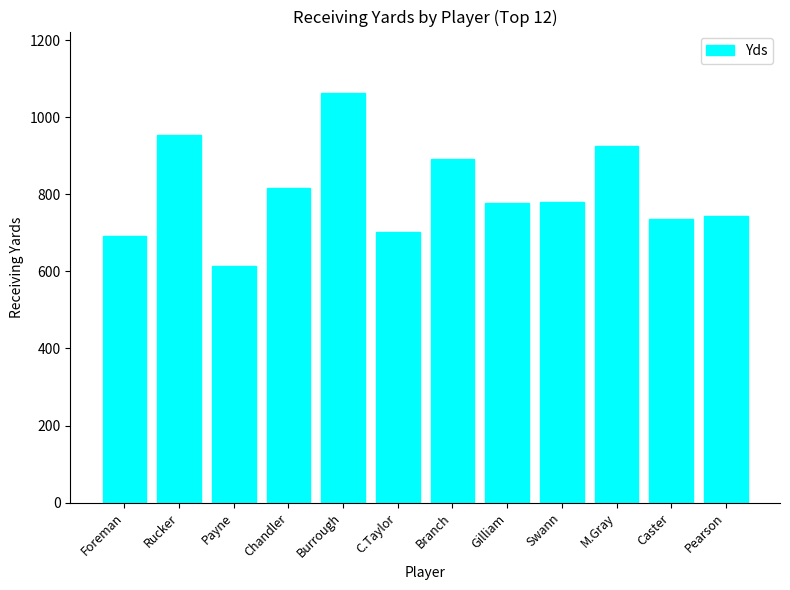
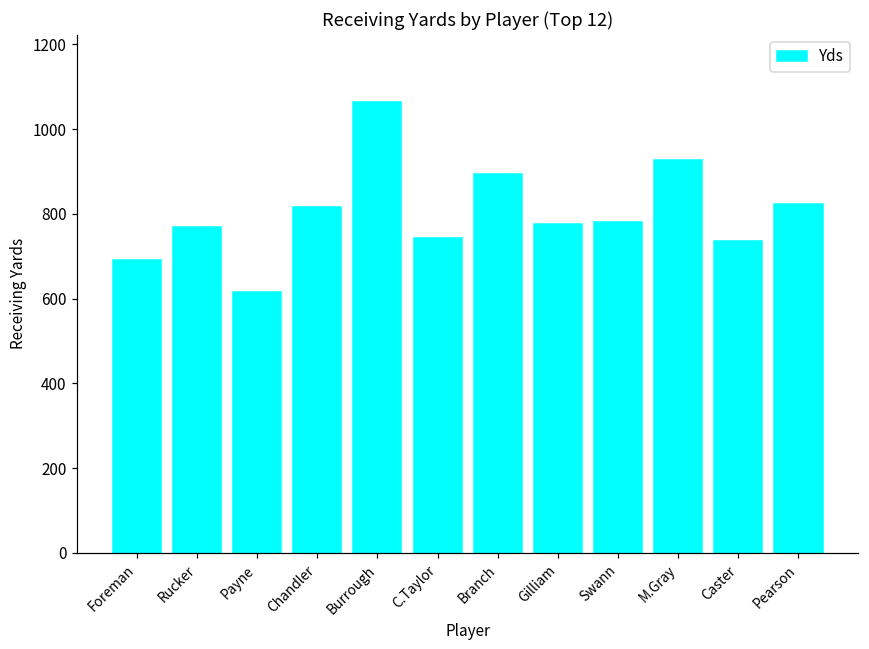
Rucker: 950 -> 770
C.Taylor: 700 -> 740
Pearson: 740 -> 820
